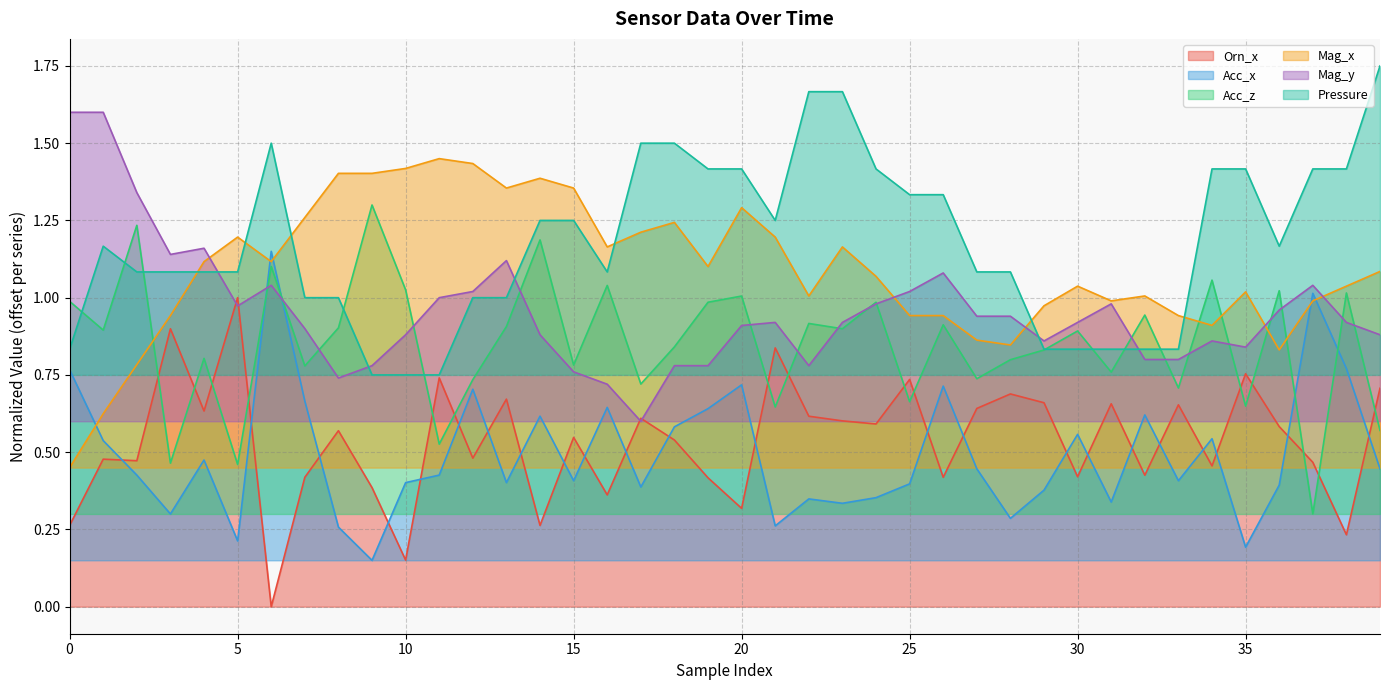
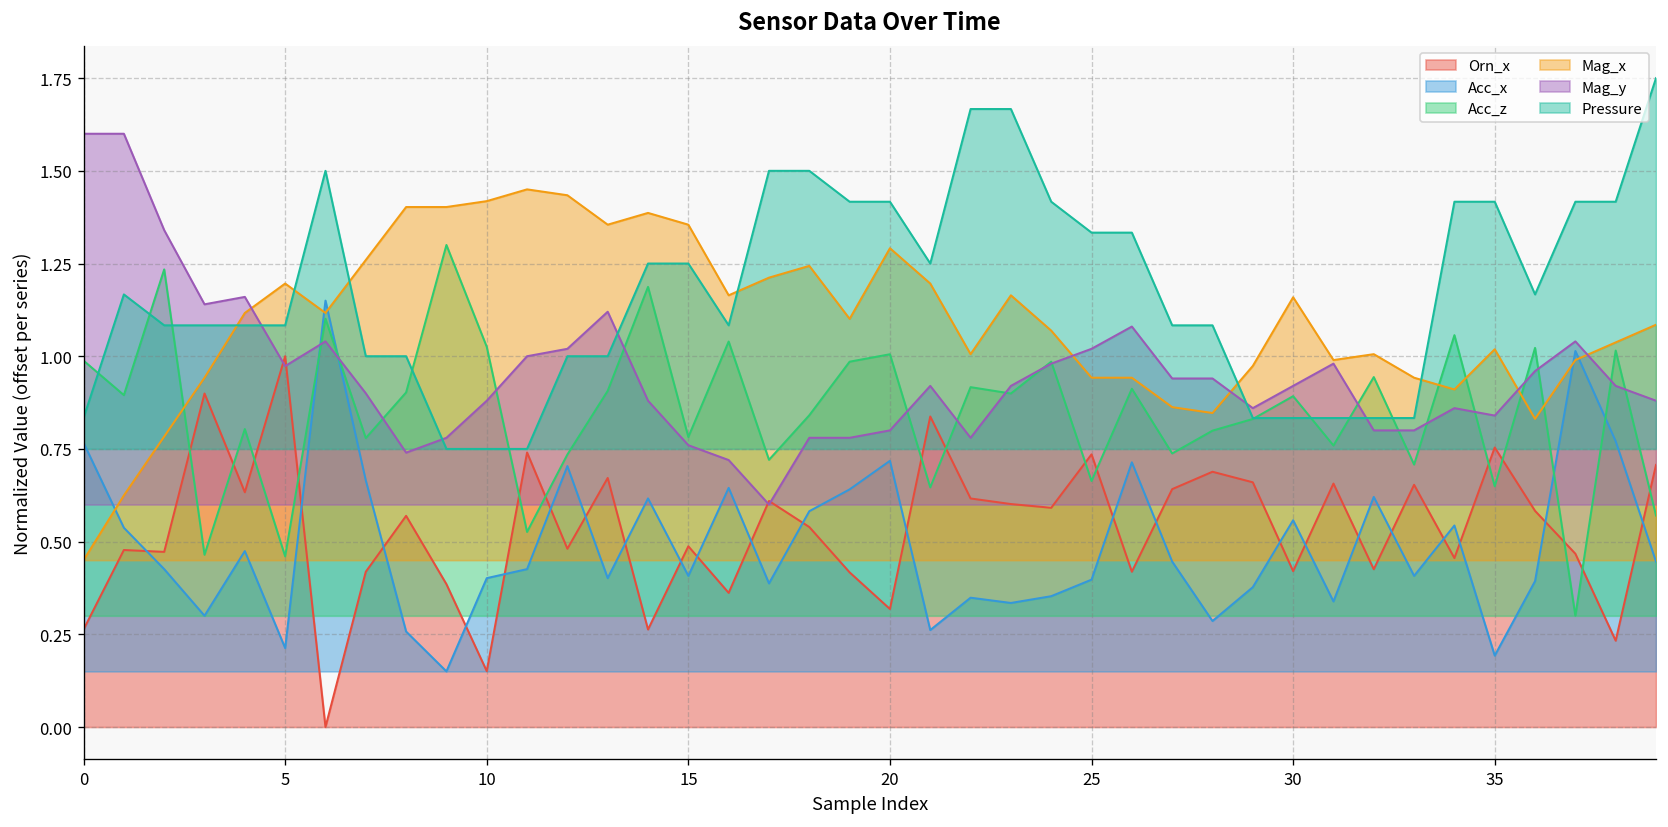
Orn_x, 15: 0.55 -> 0.49
Mag_y, 20: 0.91 -> 0.80
Mag_x, 30: 1.04 -> 1.16
